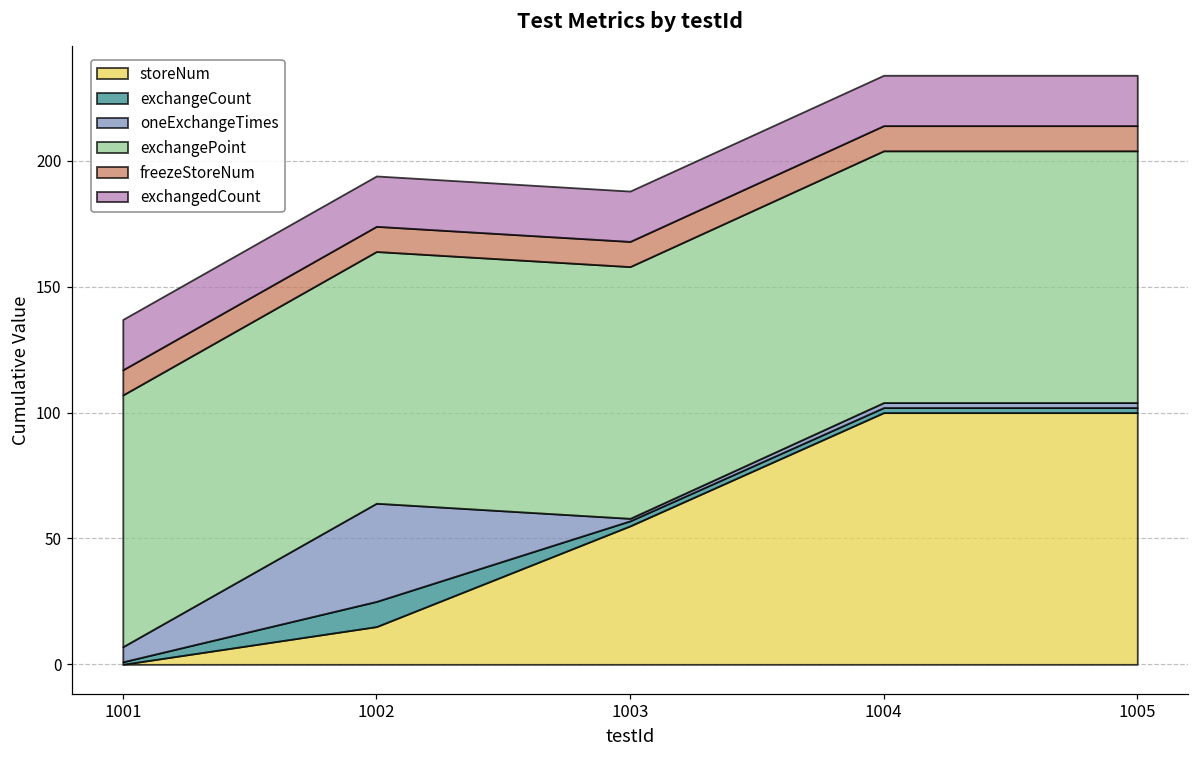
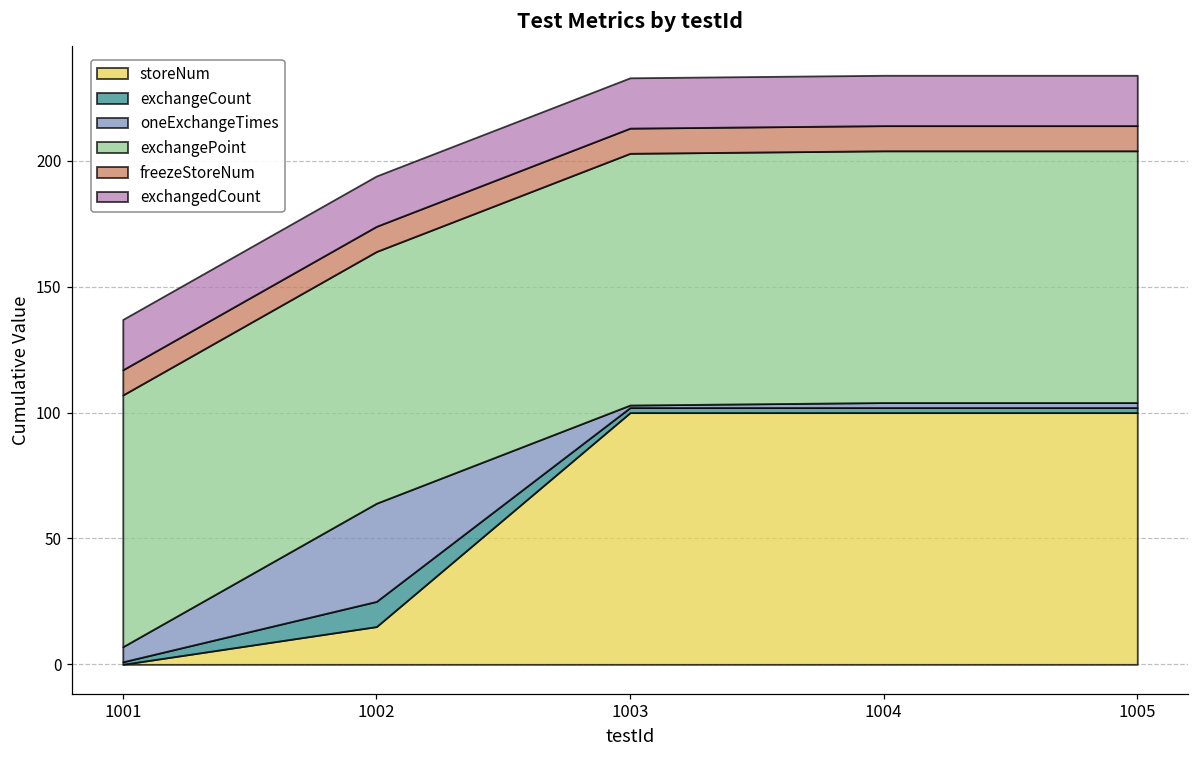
storeNum, 1003: 55 -> 100
